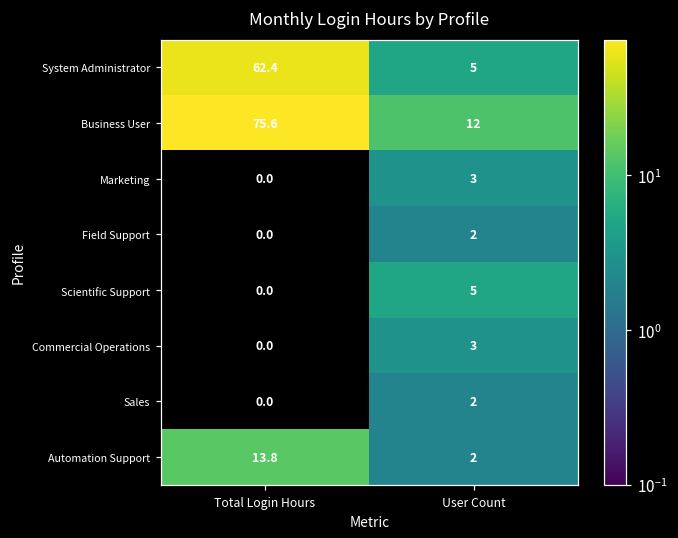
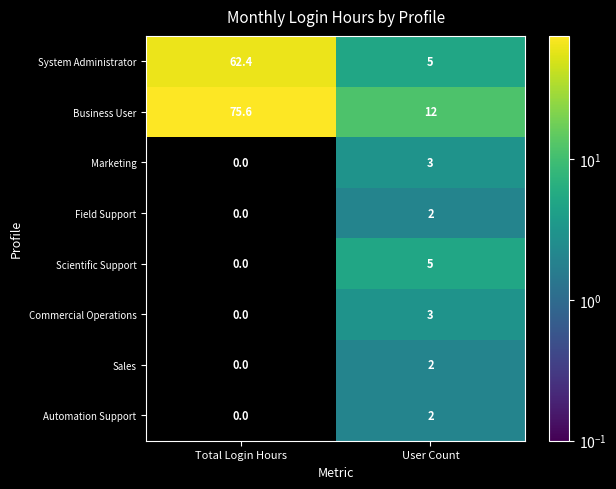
Automation Support, Total Login Hours: 13.8 -> 0.0
